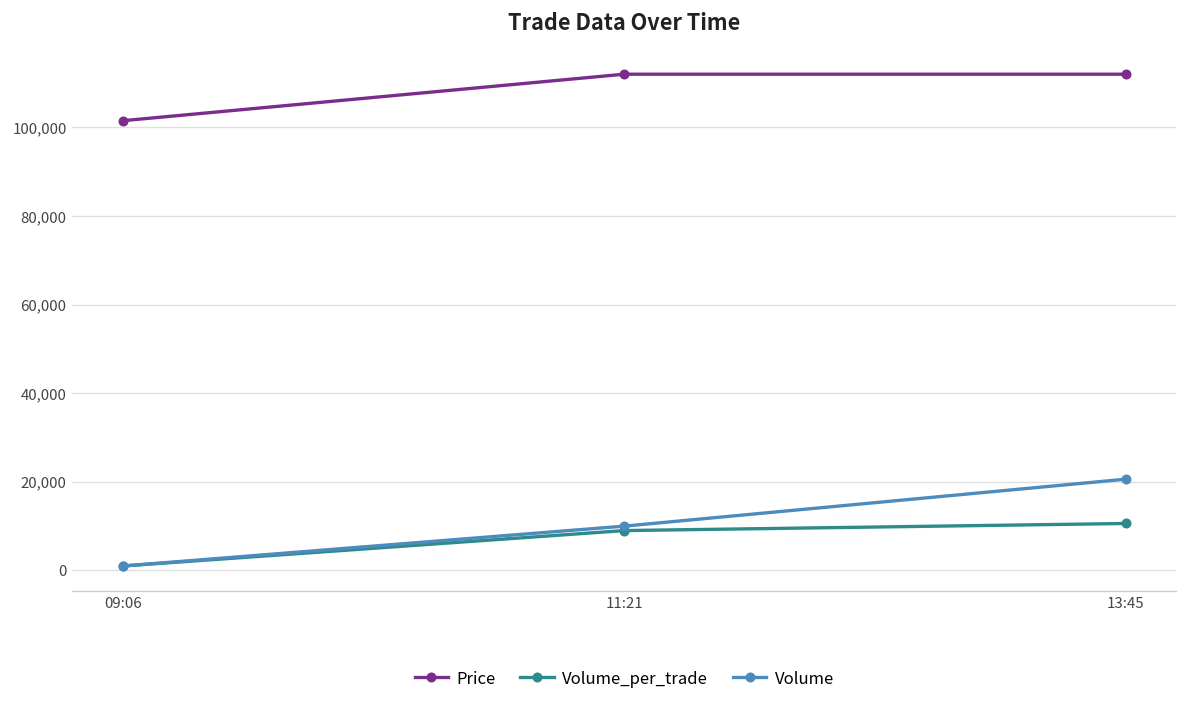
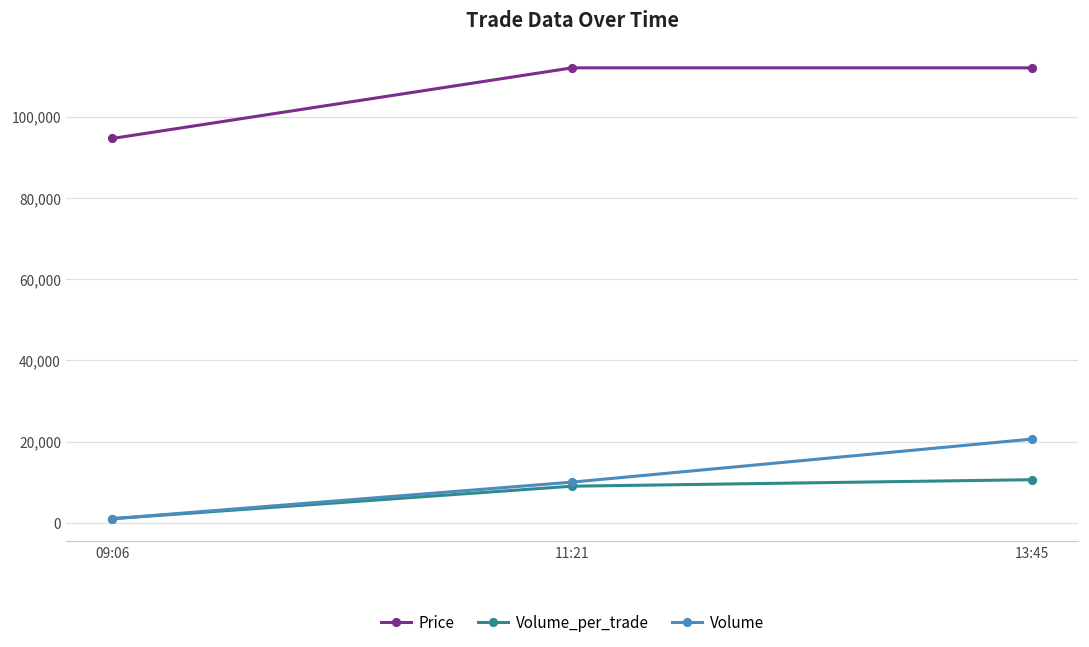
Price, 09:06: 102,000 -> 95,000
